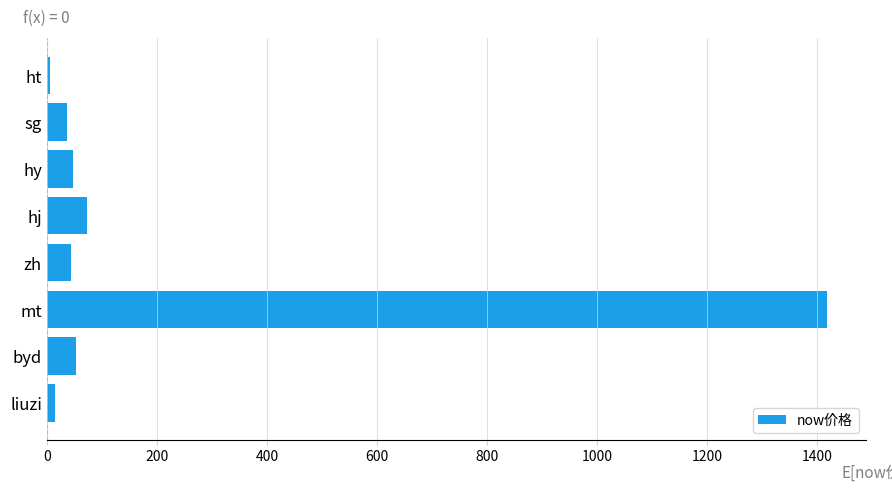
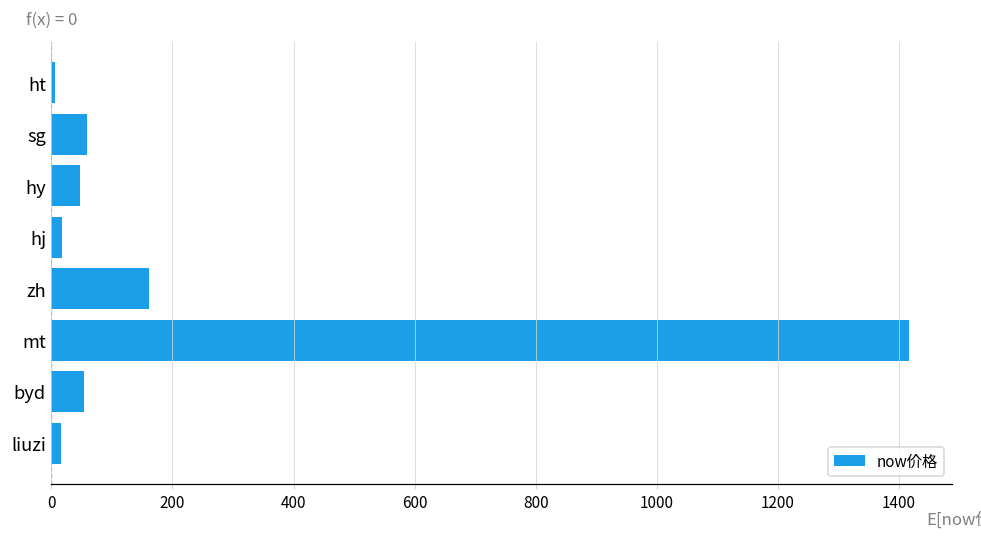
sg: 40 -> 60
hj: 70 -> 20
zh: 40 -> 160
